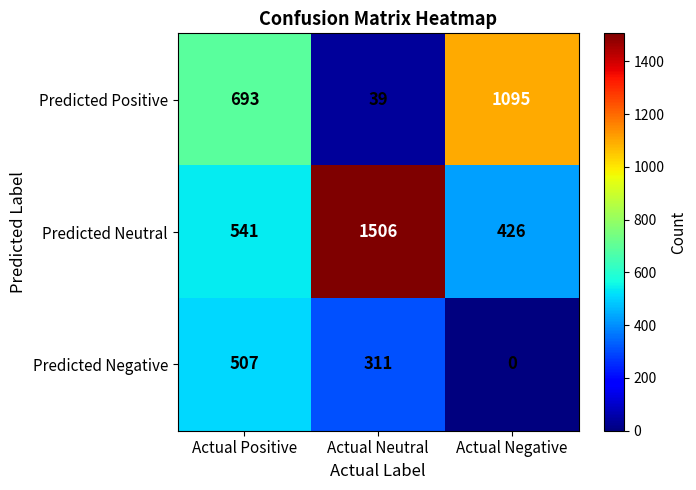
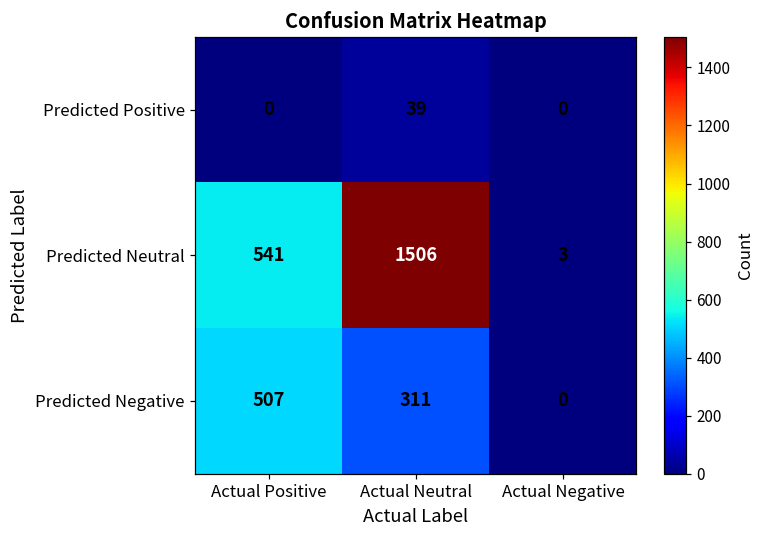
Predicted Positive, Actual Positive: 693 -> 0
Predicted Positive, Actual Negative: 1095 -> 0
Predicted Neutral, Actual Negative: 426 -> 3
